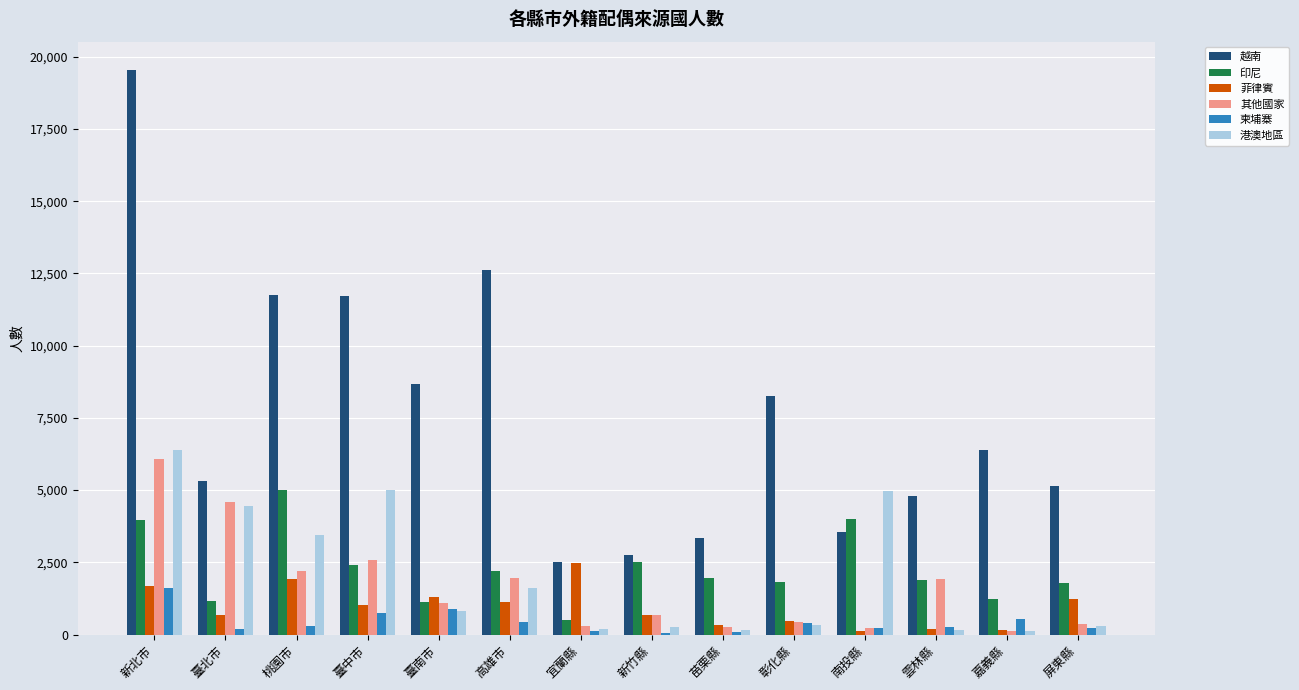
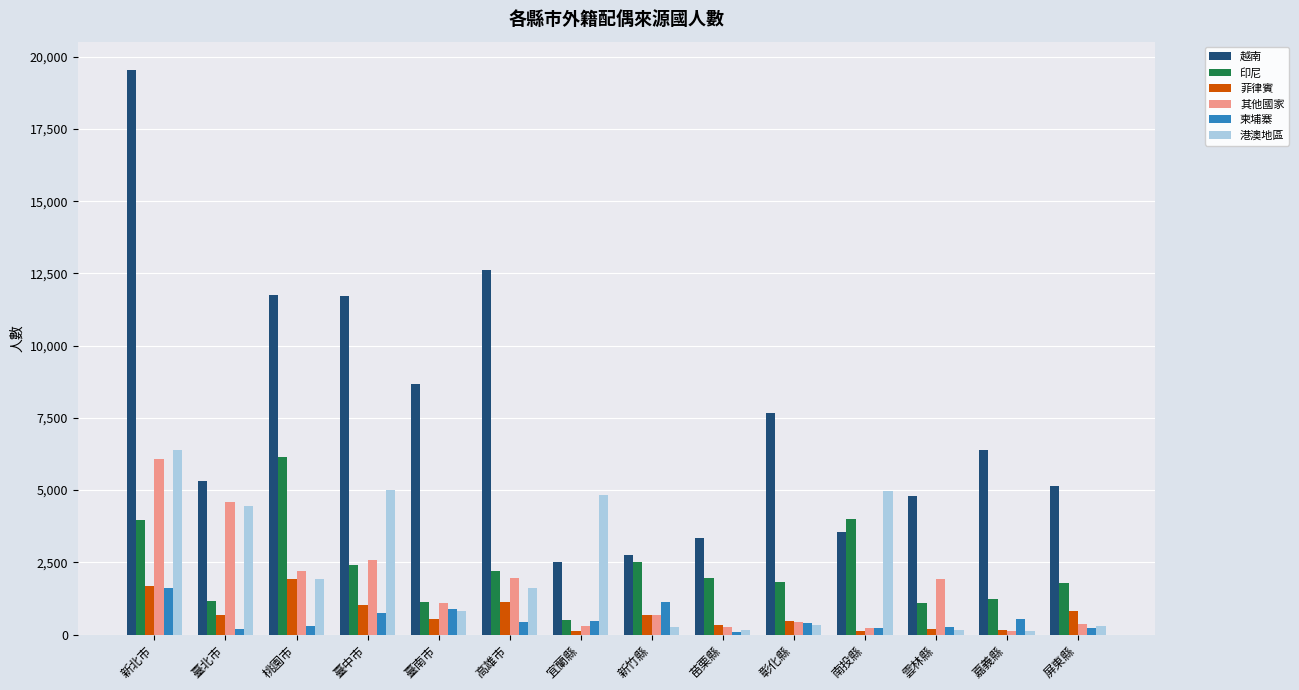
印尼, 桃園市: 5,000 -> 6,100
港澳地區, 桃園市: 3,500 -> 1,900
菲律賓, 臺南市: 1,300 -> 600
菲律賓, 宜蘭縣: 2,500 -> 100
柬埔寨, 宜蘭縣: 100 -> 500
港澳地區, 宜蘭縣: 200 -> 4,800
柬埔寨, 新竹縣: 100 -> 1,100
越南, 彰化縣: 8,300 -> 7,700
印尼, 雲林縣: 1,900 -> 1,100
菲律賓, 屏東縣: 1,200 -> 800
